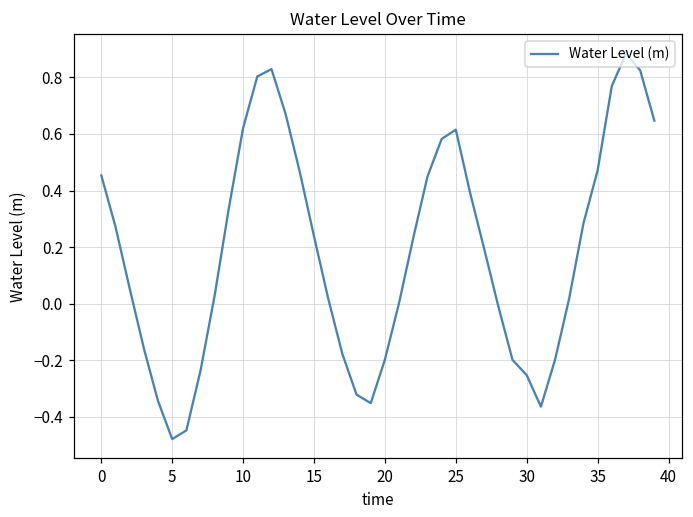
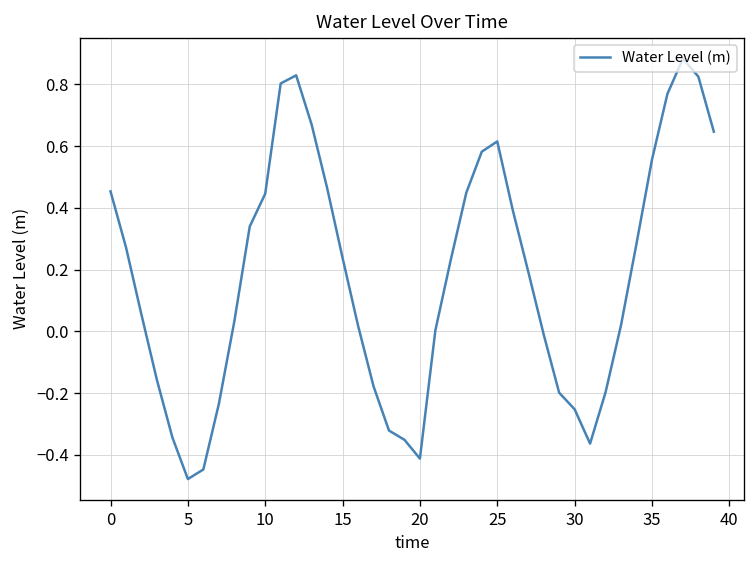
10: 0.62 -> 0.45
20: -0.20 -> -0.41
35: 0.47 -> 0.56
